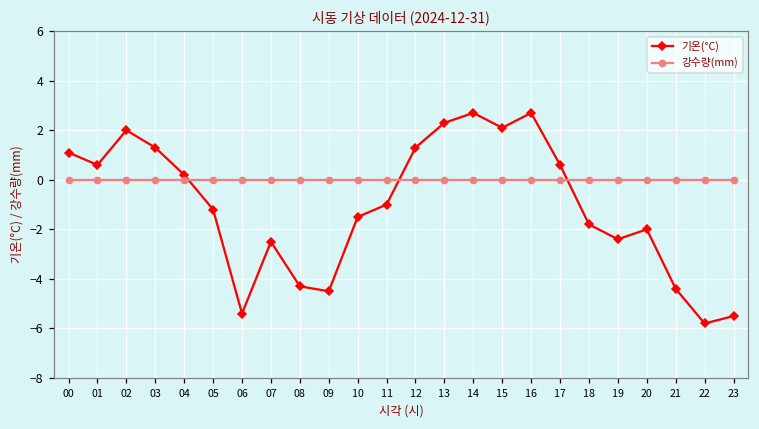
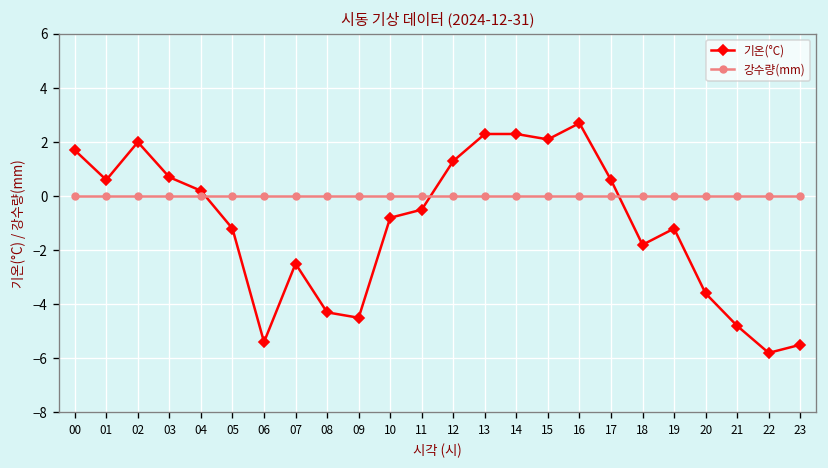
기온(°C), 00: 1.1 -> 1.7
기온(°C), 03: 1.3 -> 0.7
기온(°C), 10: -1.5 -> -0.8
기온(°C), 11: -1.0 -> -0.5
기온(°C), 14: 2.7 -> 2.3
기온(°C), 19: -2.4 -> -1.2
기온(°C), 20: -2.0 -> -3.6
기온(°C), 21: -4.4 -> -4.8
